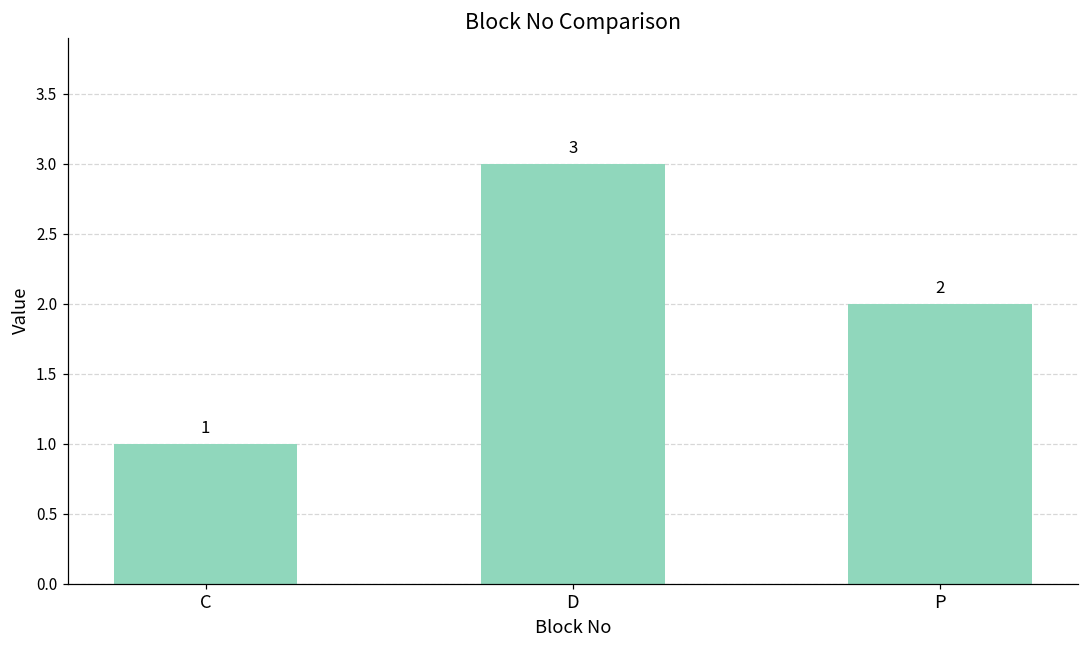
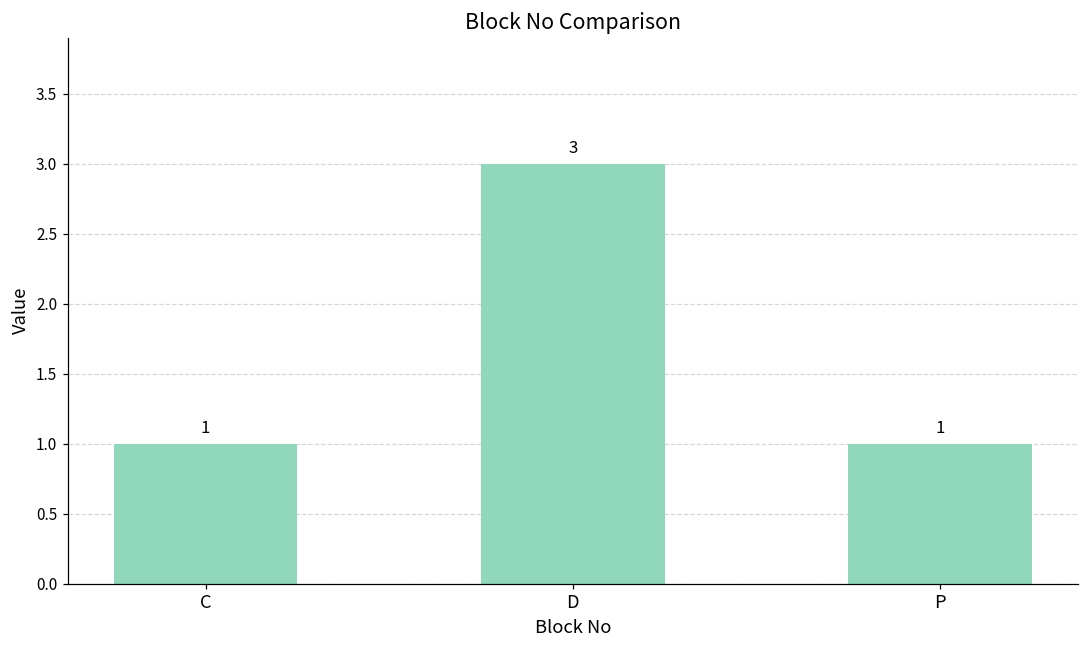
P: 2 -> 1
